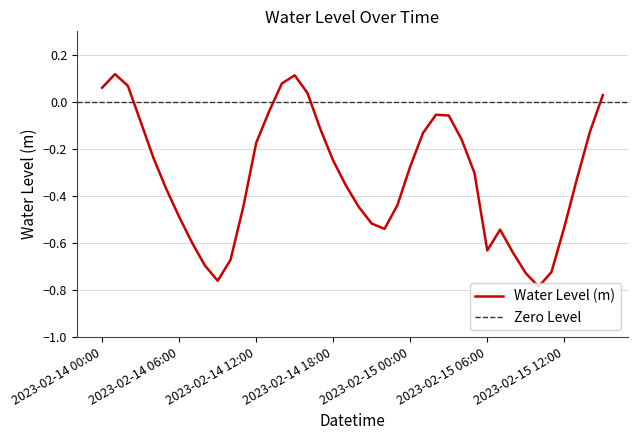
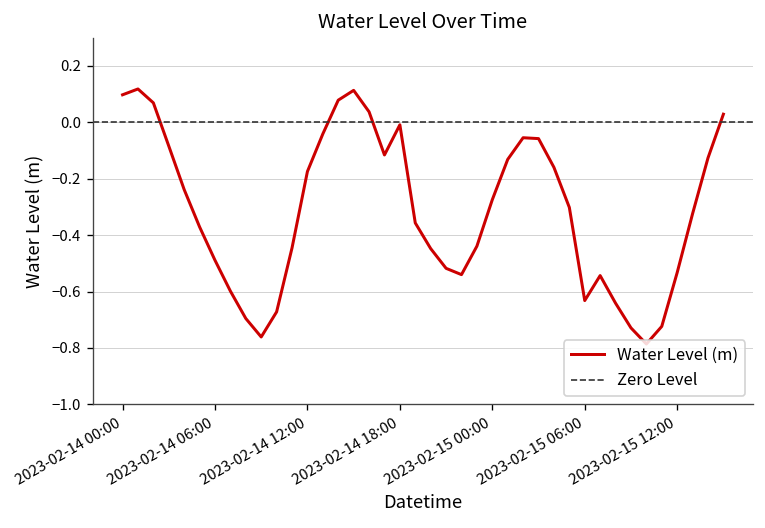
2023-02-14 00:00: 0.06 -> 0.10
2023-02-14 18:00: -0.25 -> -0.01
